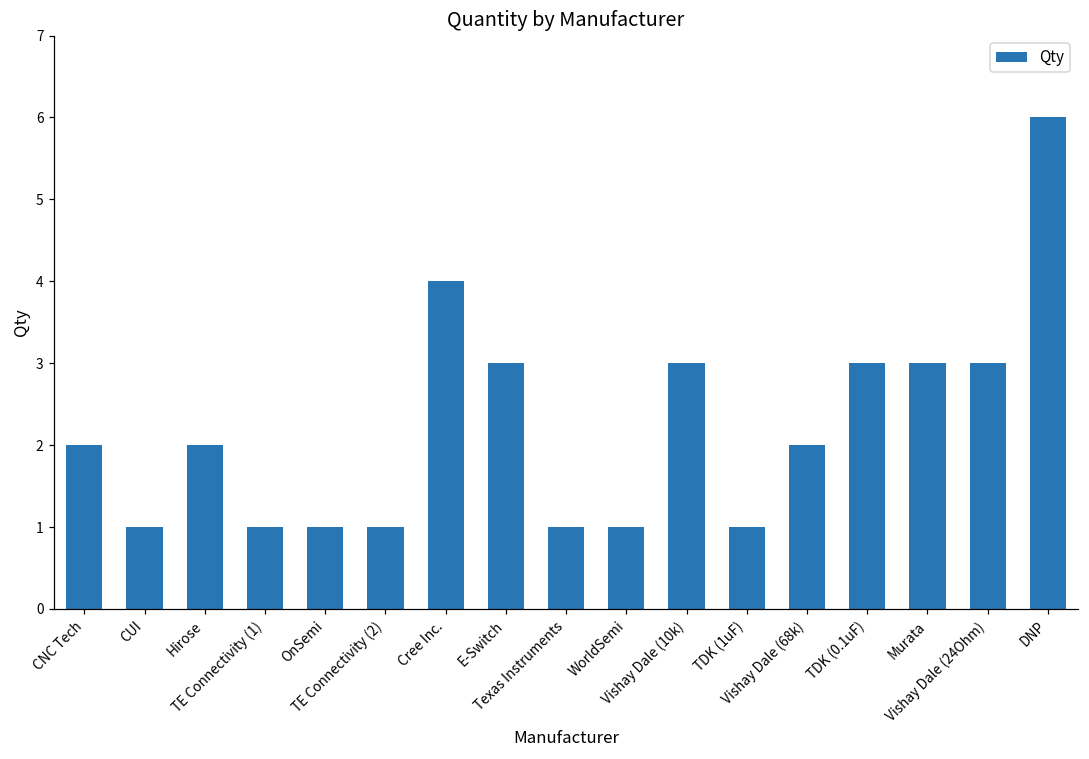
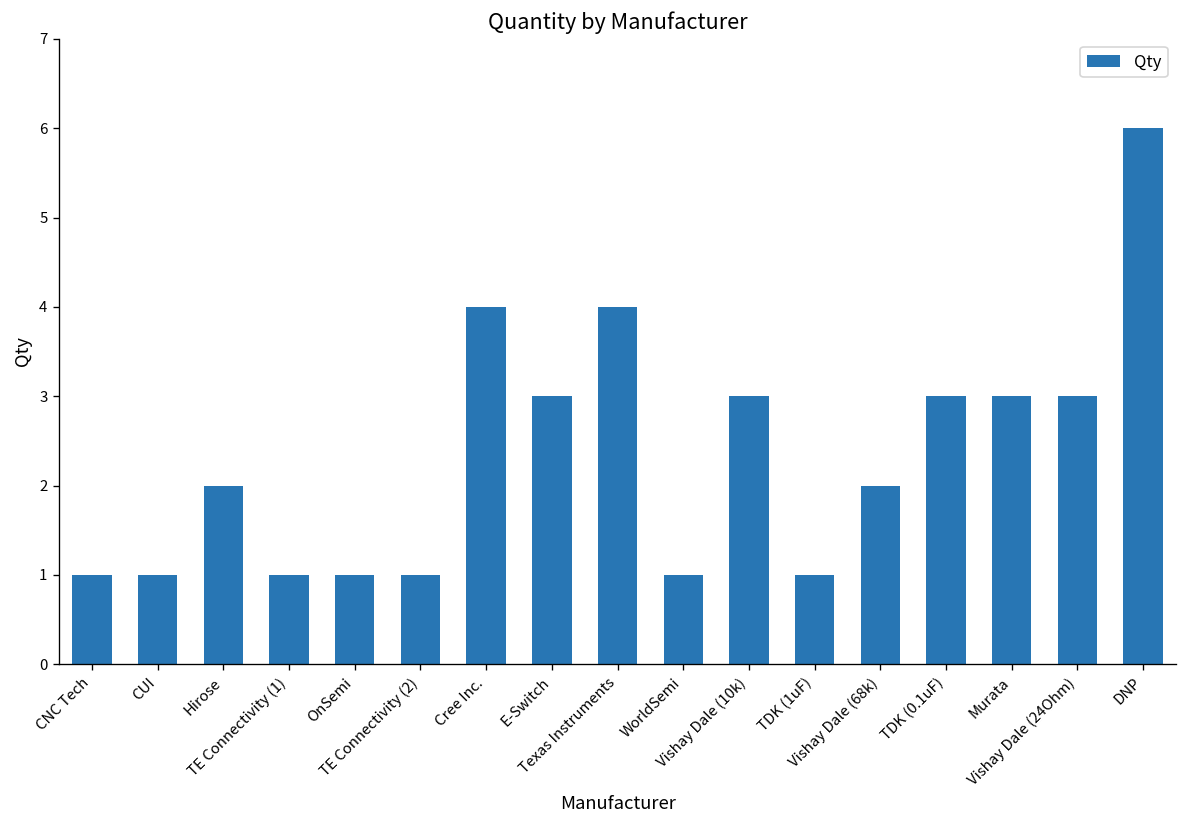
CNC Tech: 2 -> 1
Texas Instruments: 1 -> 4
